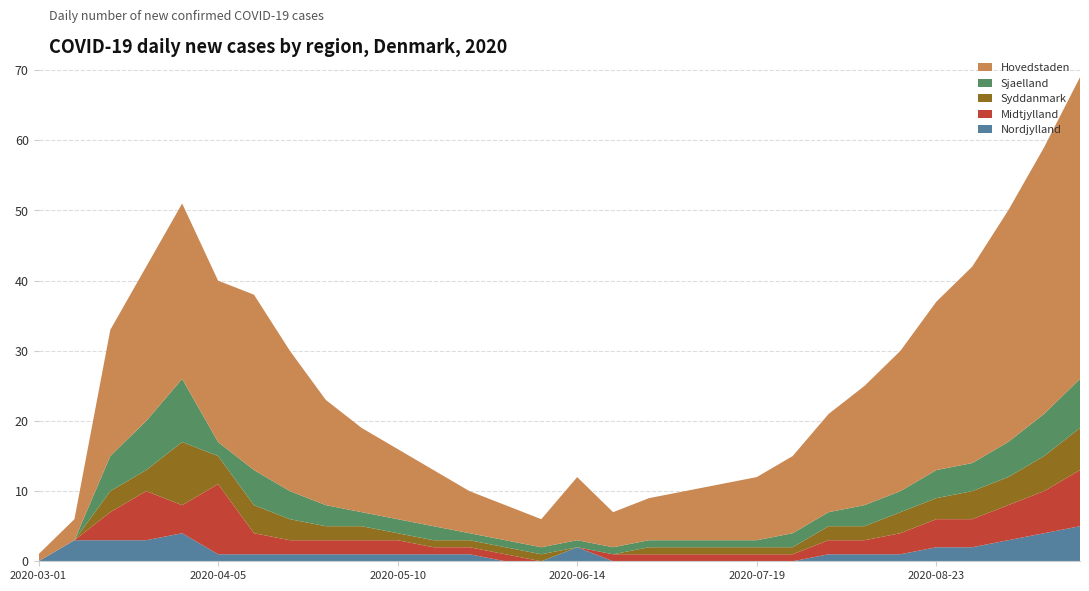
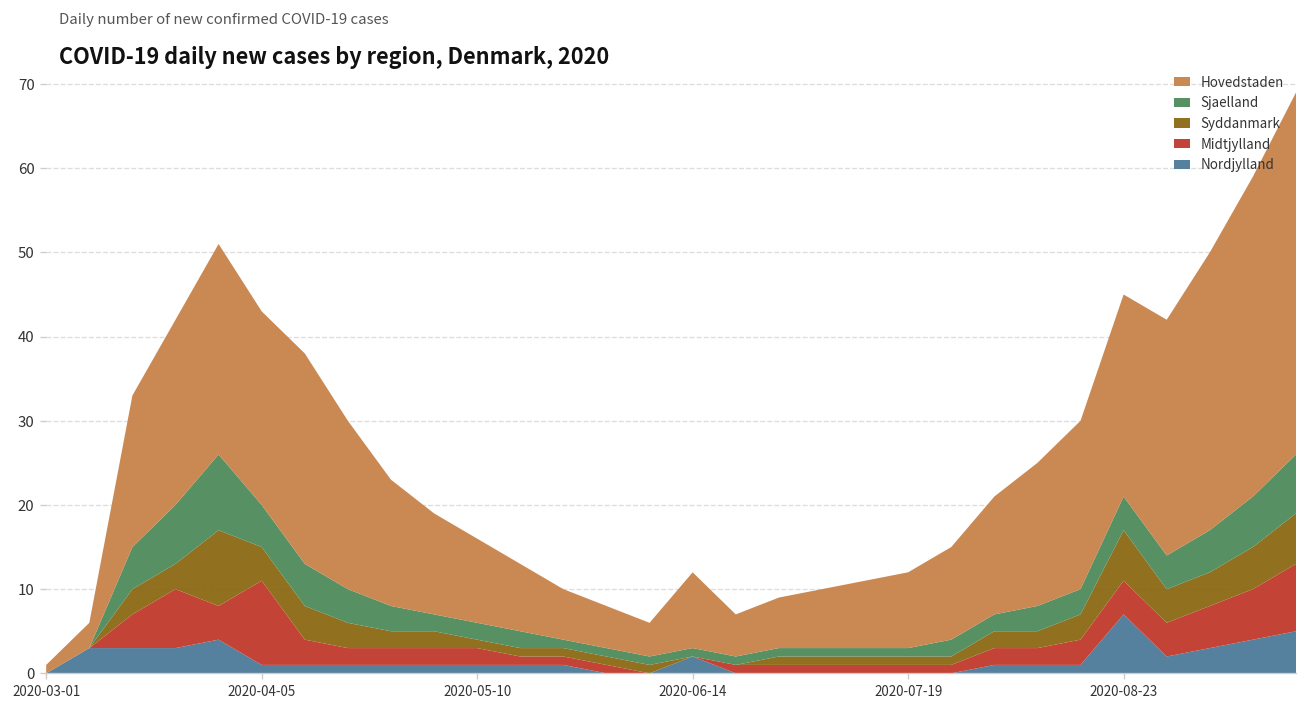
Sjaelland, 2020-04-05: 2 -> 5
Nordjylland, 2020-08-23: 2 -> 7
Syddanmark, 2020-08-23: 3 -> 6
